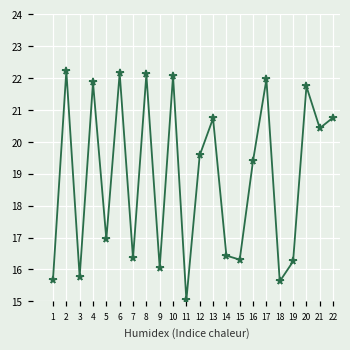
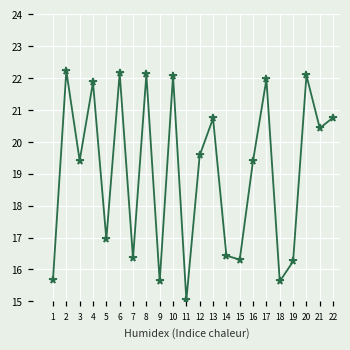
3: 15.8 -> 19.4
9: 16.1 -> 15.6
20: 21.7 -> 22.1
